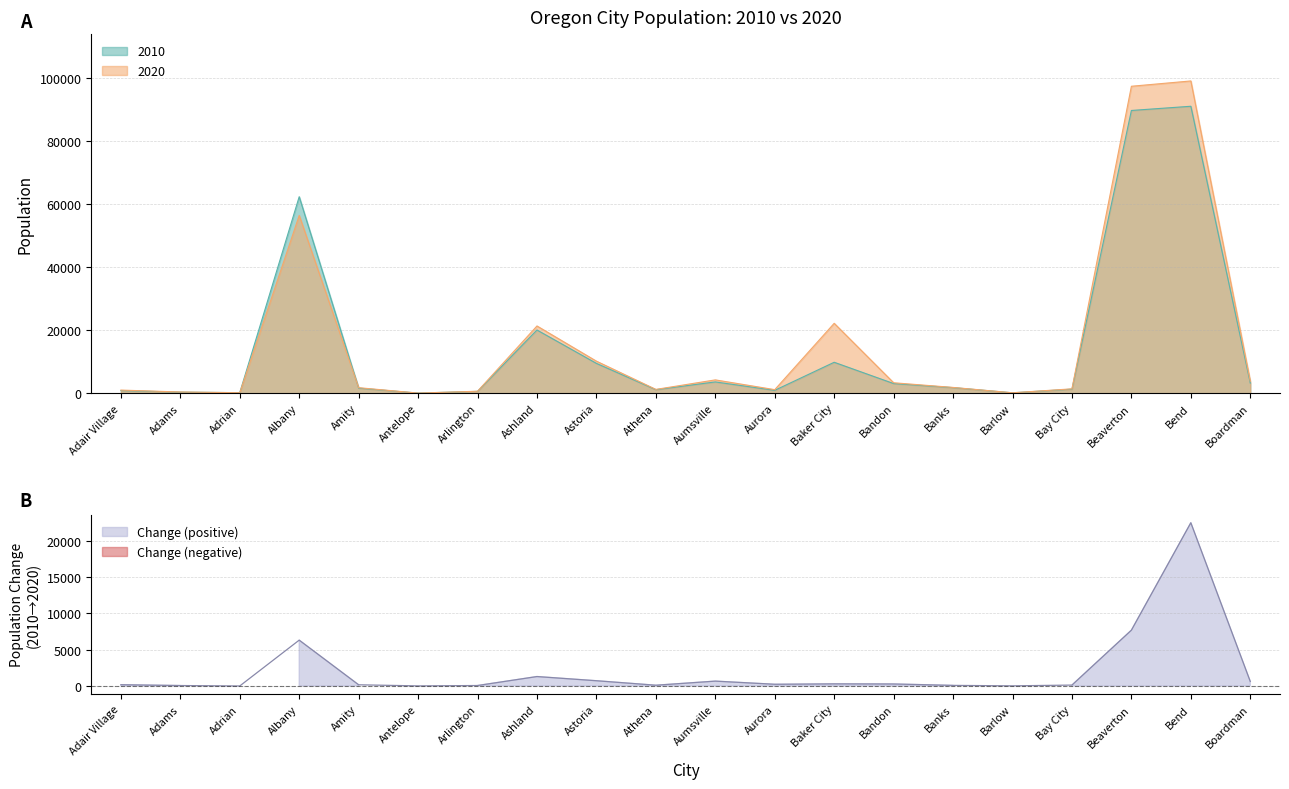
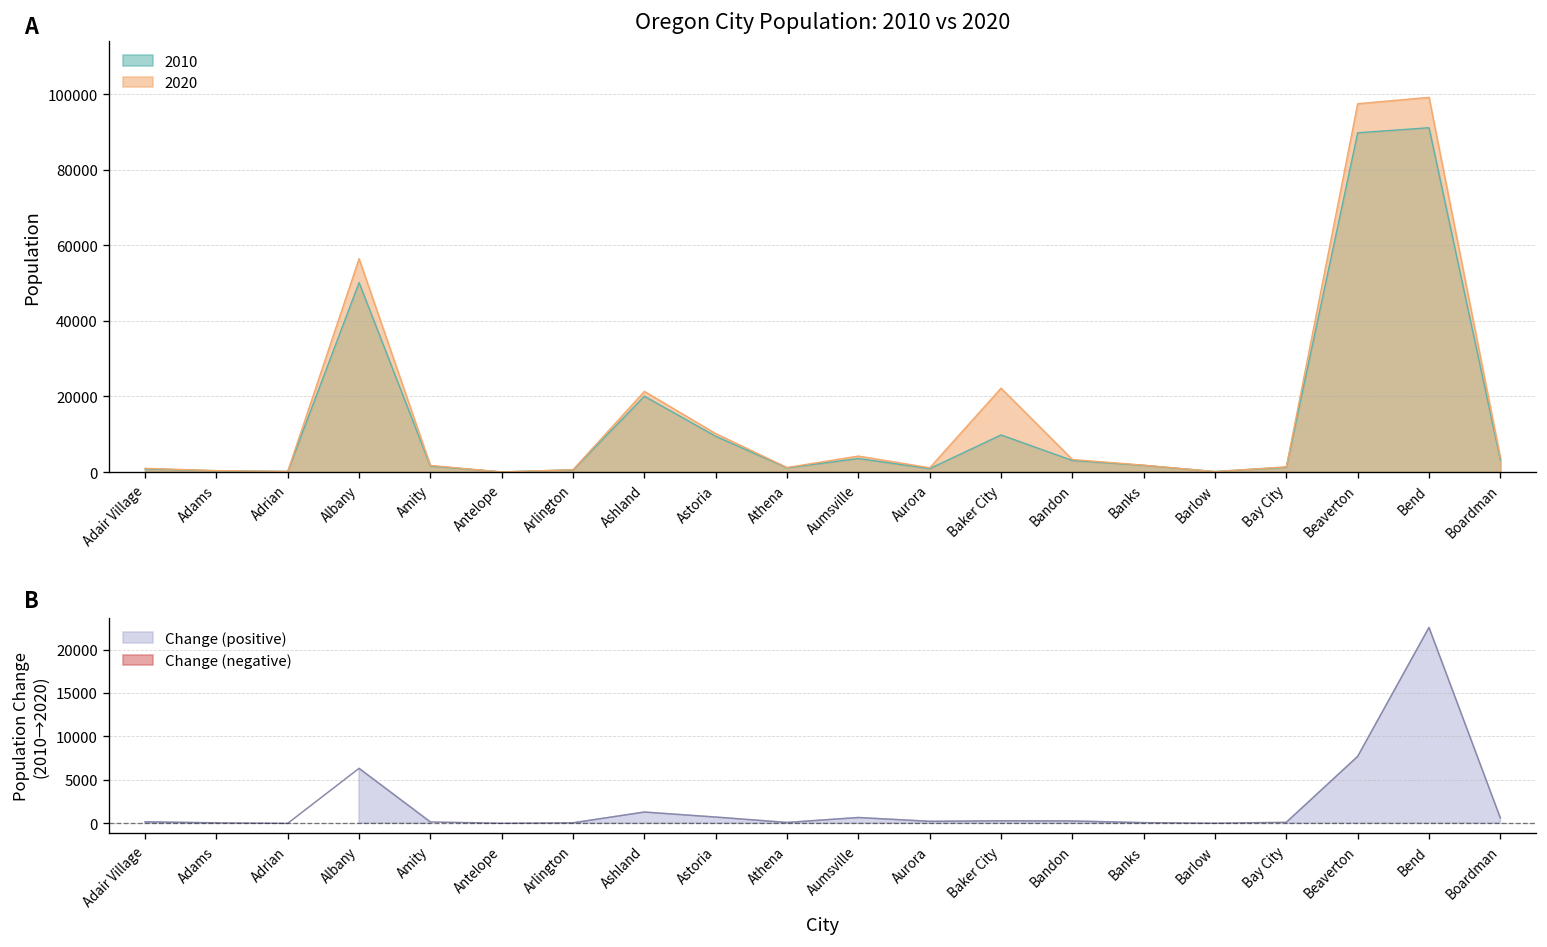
Oregon City Population: 2010 vs 2020, 2010, Albany: 62000 -> 50000
